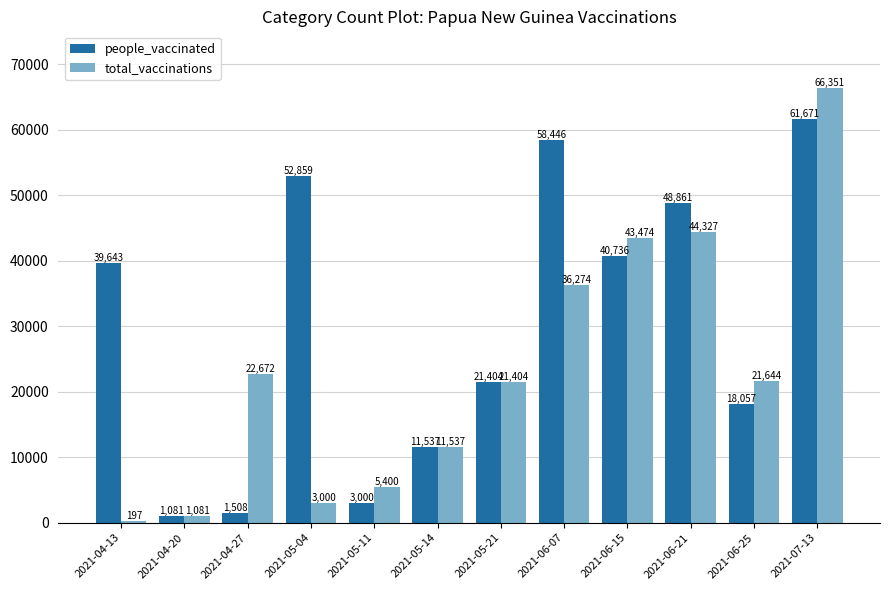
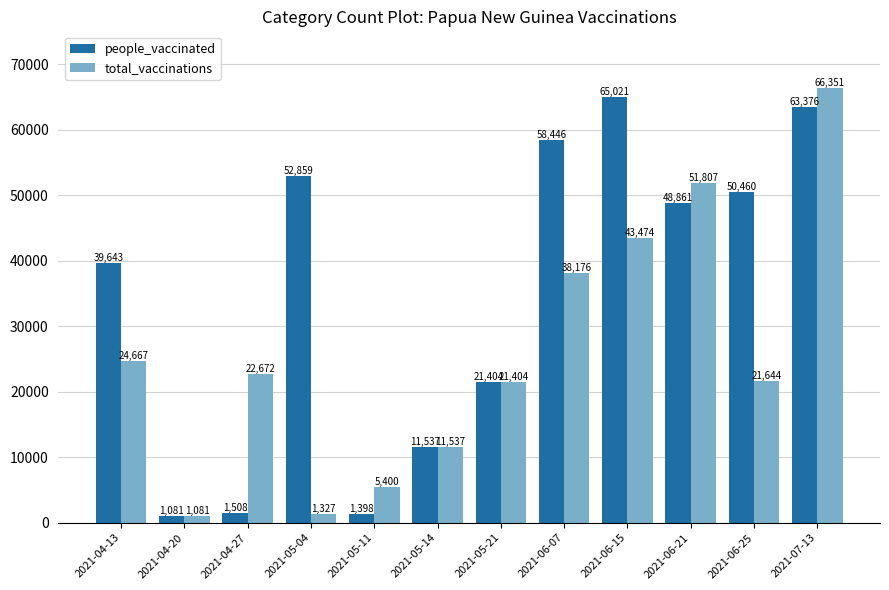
total_vaccinations, 2021-04-13: 197 -> 24,667
total_vaccinations, 2021-05-04: 3,000 -> 1,327
people_vaccinated, 2021-05-11: 3,000 -> 1,398
total_vaccinations, 2021-06-07: 36,274 -> 38,176
people_vaccinated, 2021-06-15: 40,736 -> 65,021
total_vaccinations, 2021-06-21: 44,327 -> 51,807
people_vaccinated, 2021-06-25: 18,057 -> 50,460
people_vaccinated, 2021-07-13: 61,671 -> 63,376
